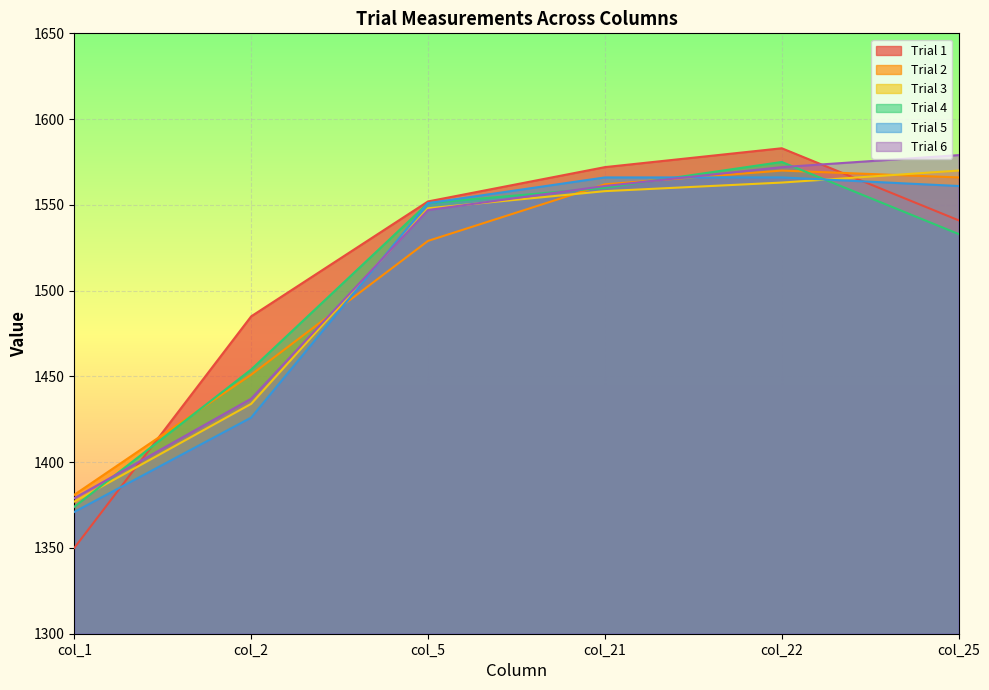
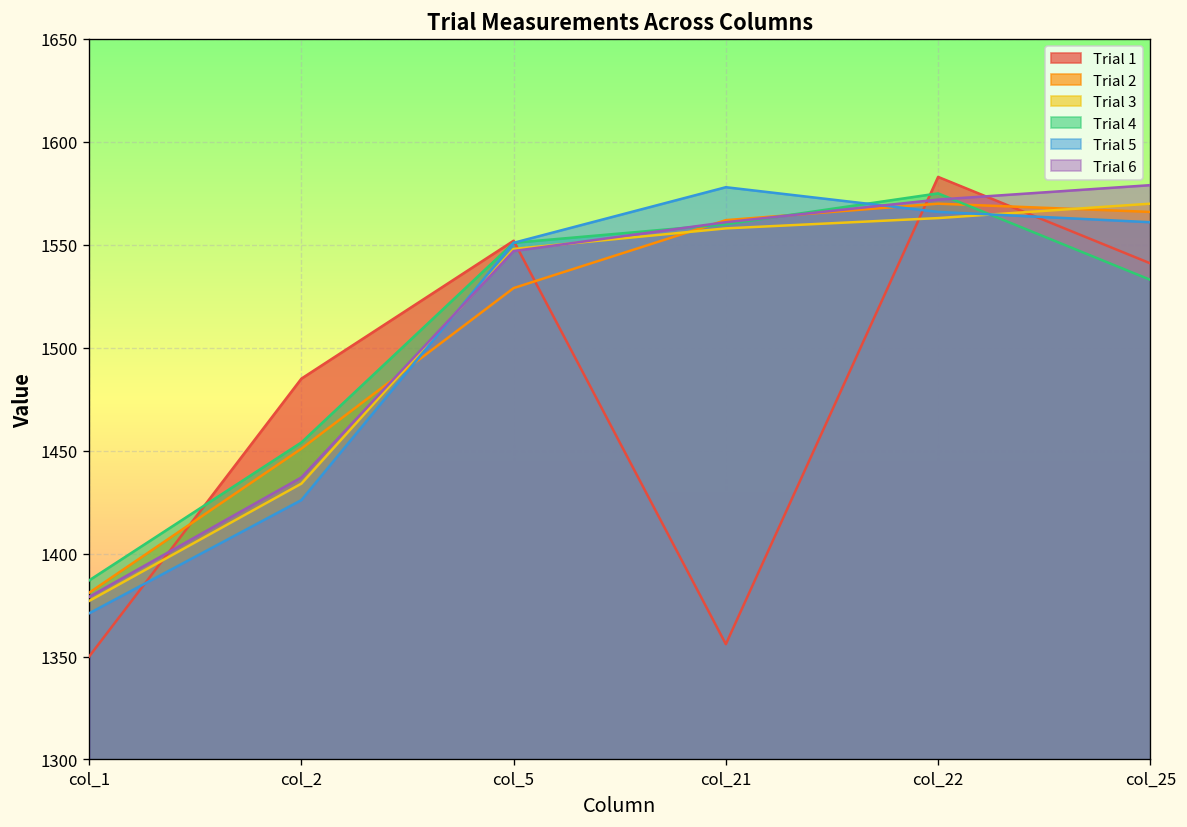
Trial 4, col_1: 1374 -> 1387
Trial 1, col_21: 1572 -> 1356
Trial 5, col_21: 1566 -> 1578
